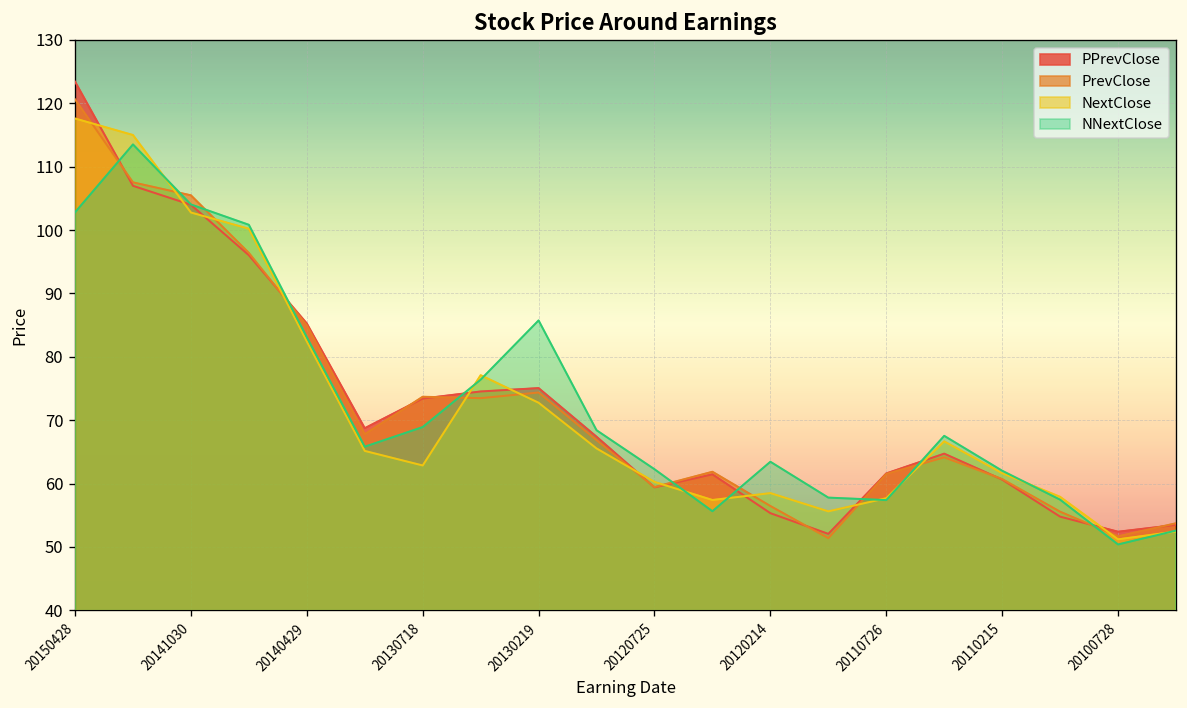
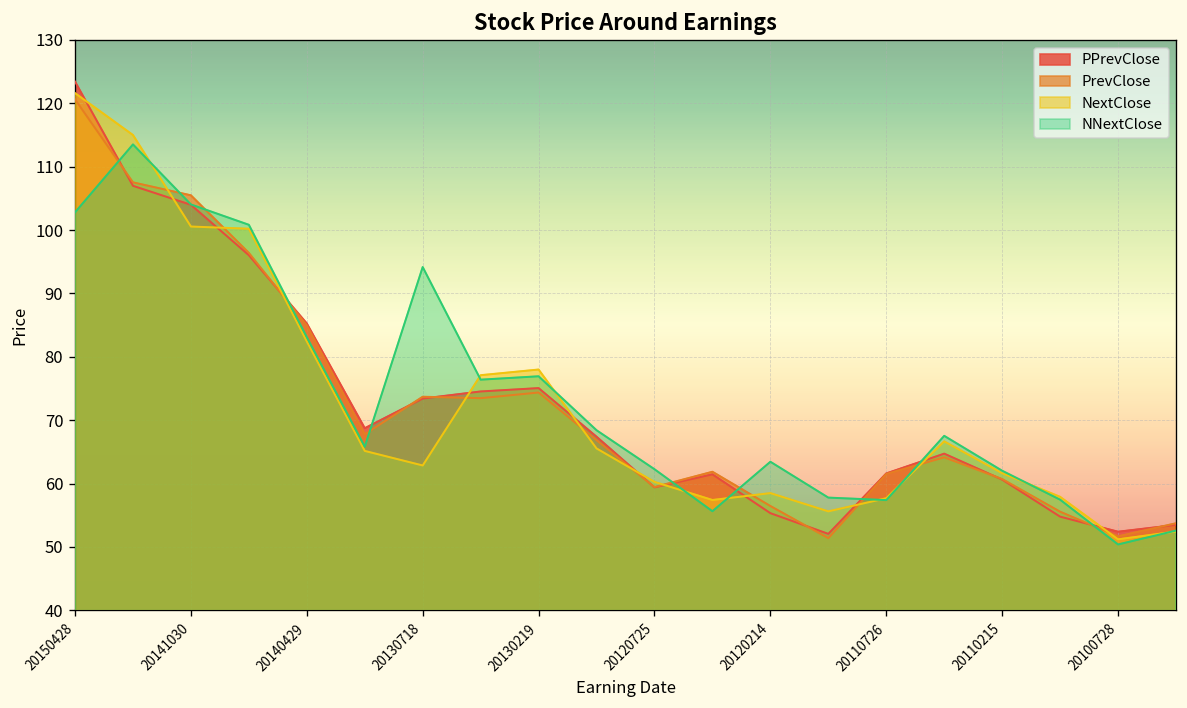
NextClose, 20150428: 118 -> 122
NextClose, 20141030: 103 -> 101
NNextClose, 20130718: 69 -> 94
NextClose, 20130219: 73 -> 78
NNextClose, 20130219: 86 -> 77
